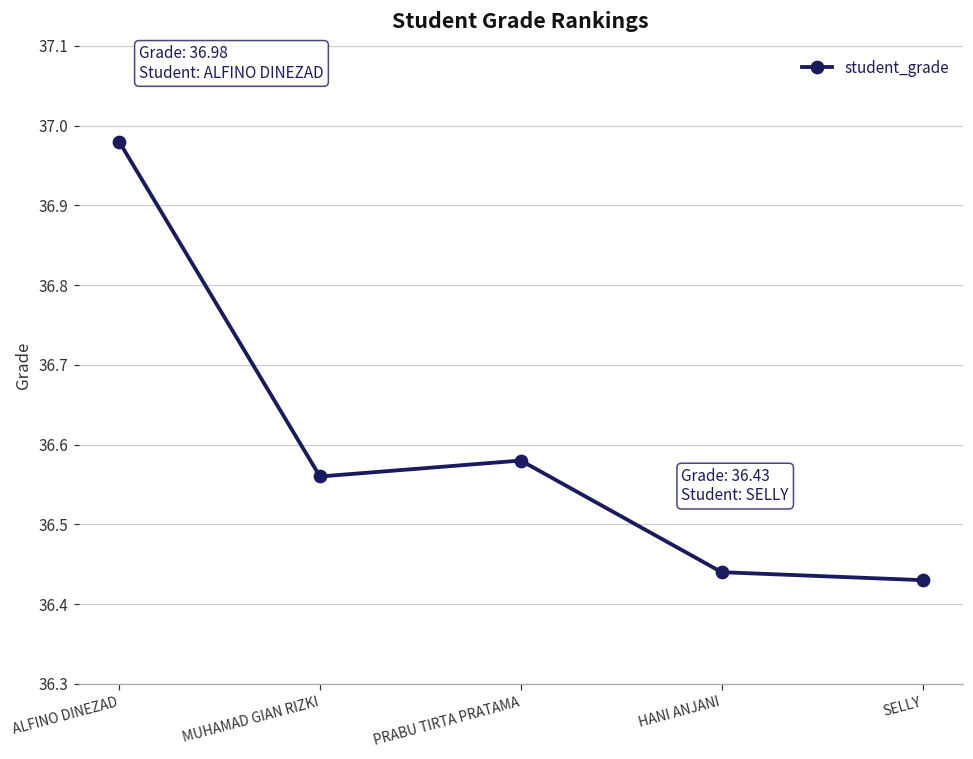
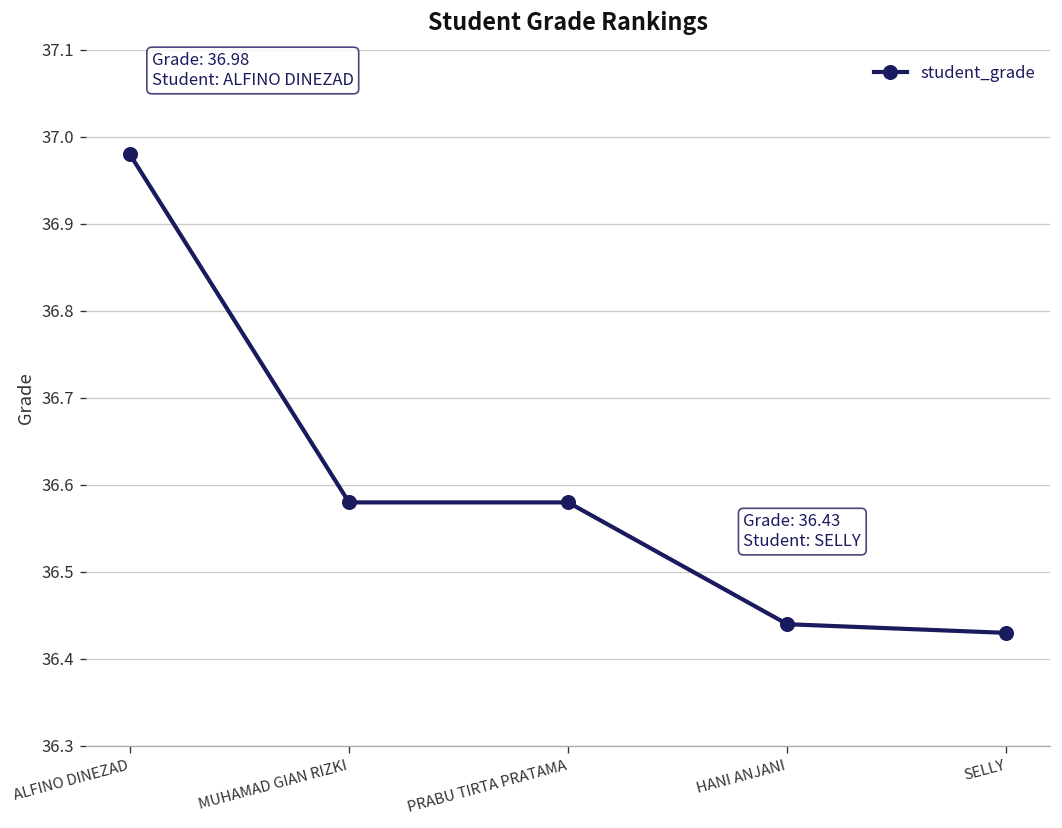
MUHAMAD GIAN RIZKI: 36.56 -> 36.58
